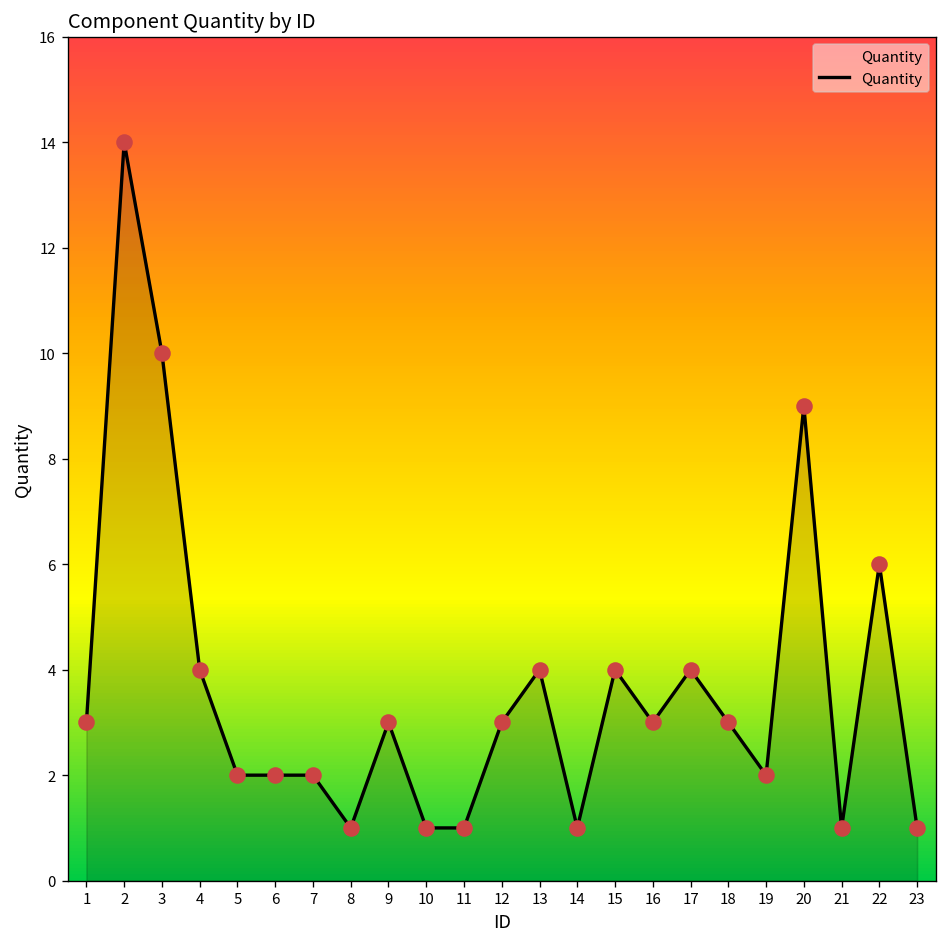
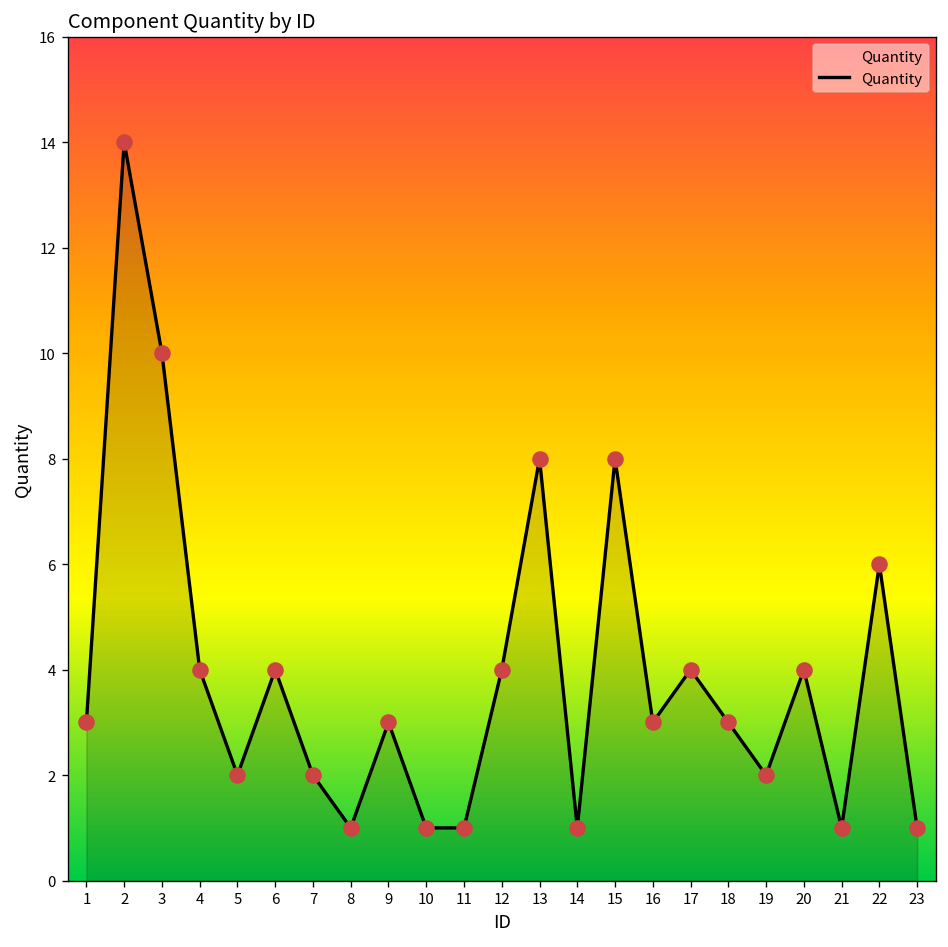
6: 2 -> 4
12: 3 -> 4
13: 4 -> 8
15: 4 -> 8
20: 9 -> 4
